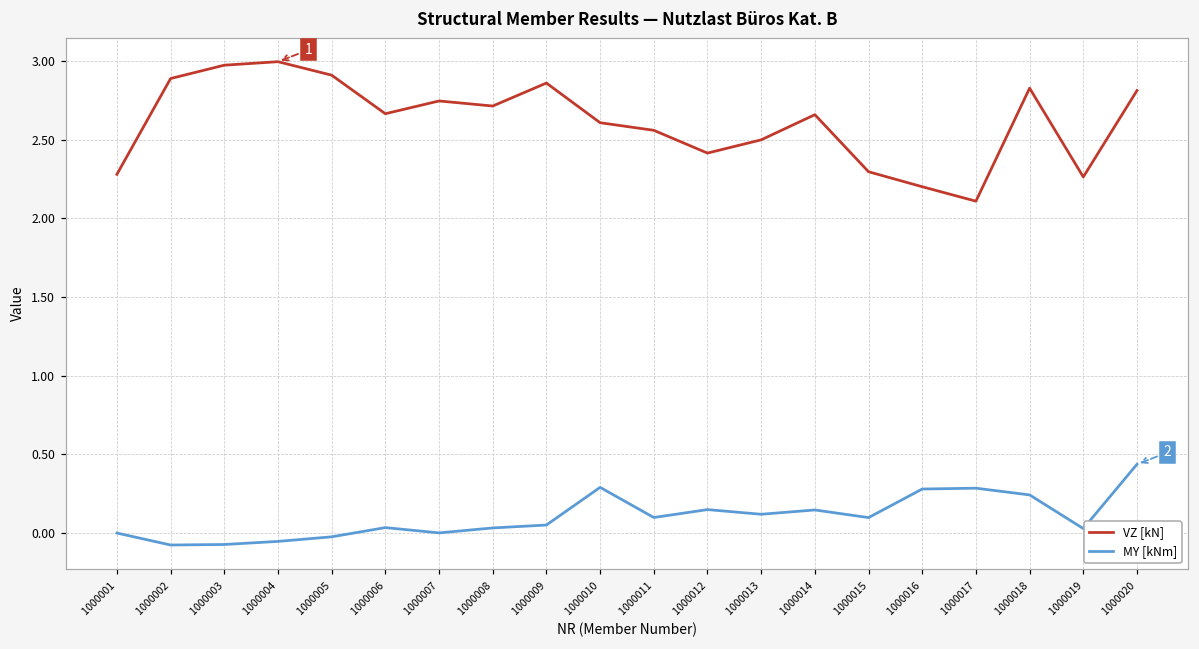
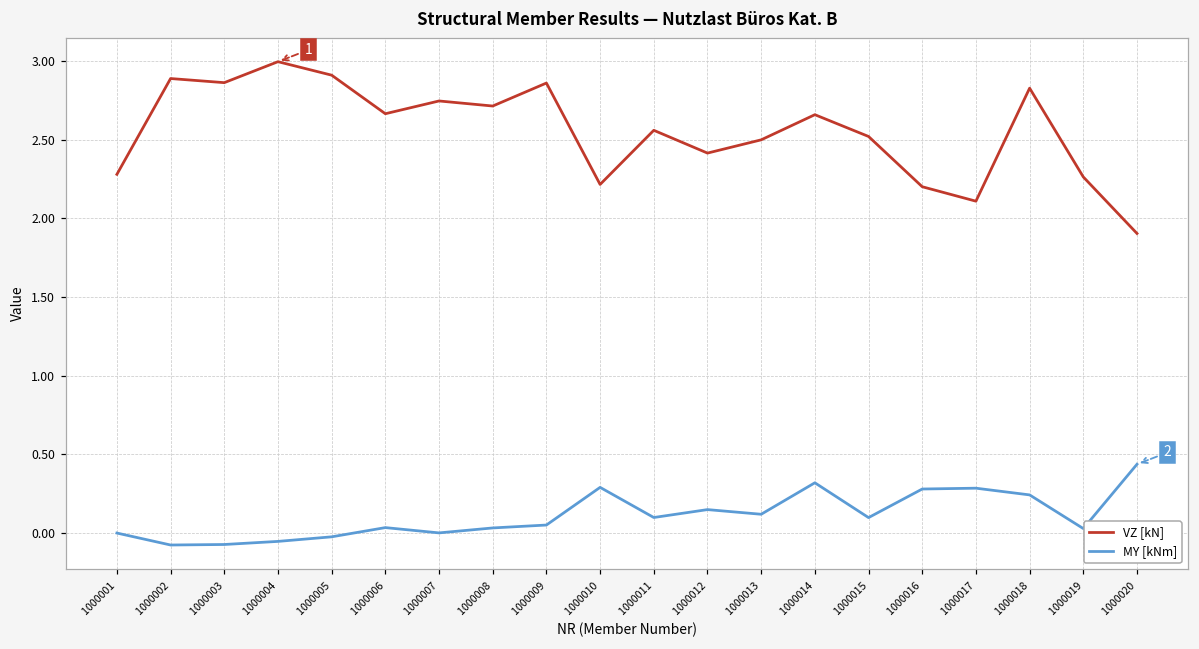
VZ [kN], 1000003: 2.97 -> 2.86
VZ [kN], 1000010: 2.61 -> 2.21
MY [kNm], 1000014: 0.15 -> 0.32
VZ [kN], 1000015: 2.30 -> 2.52
VZ [kN], 1000020: 2.81 -> 1.90
